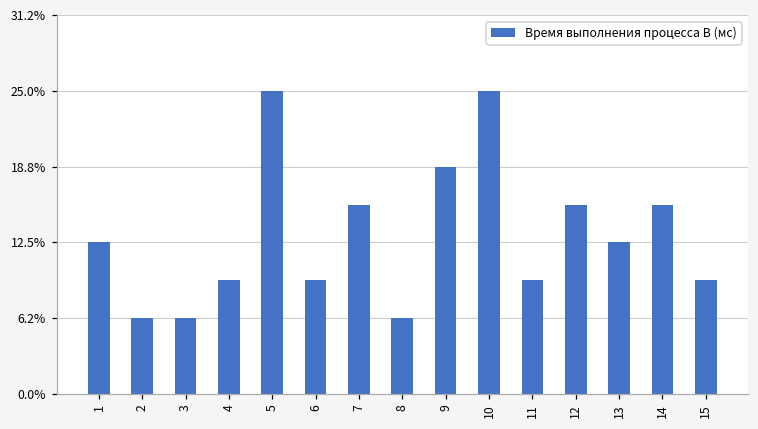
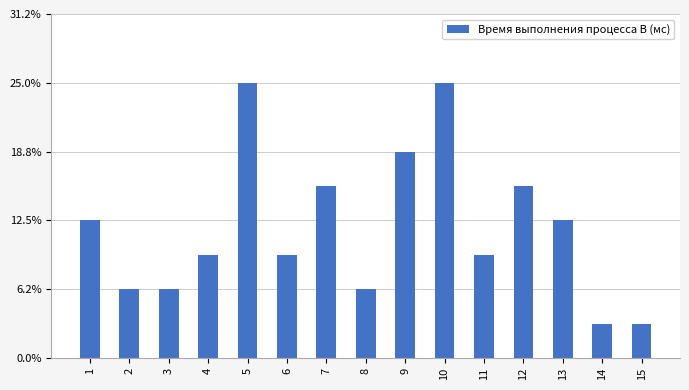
14: 15.6% -> 3.1%
15: 9.4% -> 3.1%
